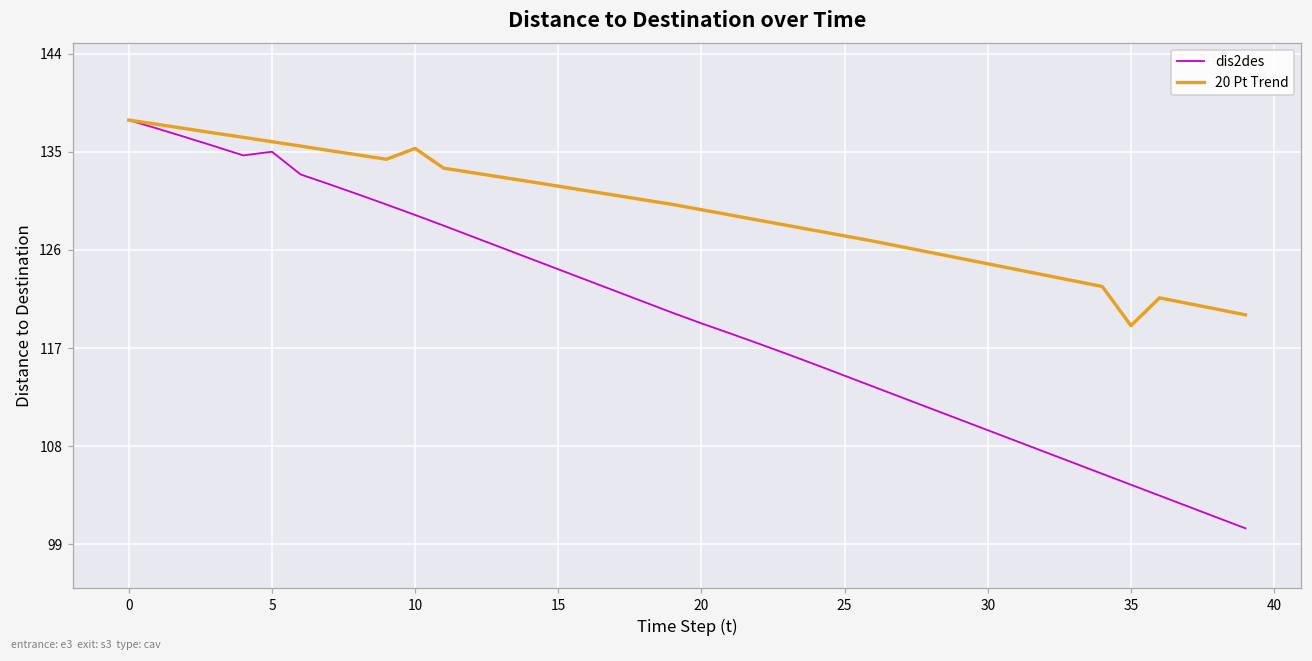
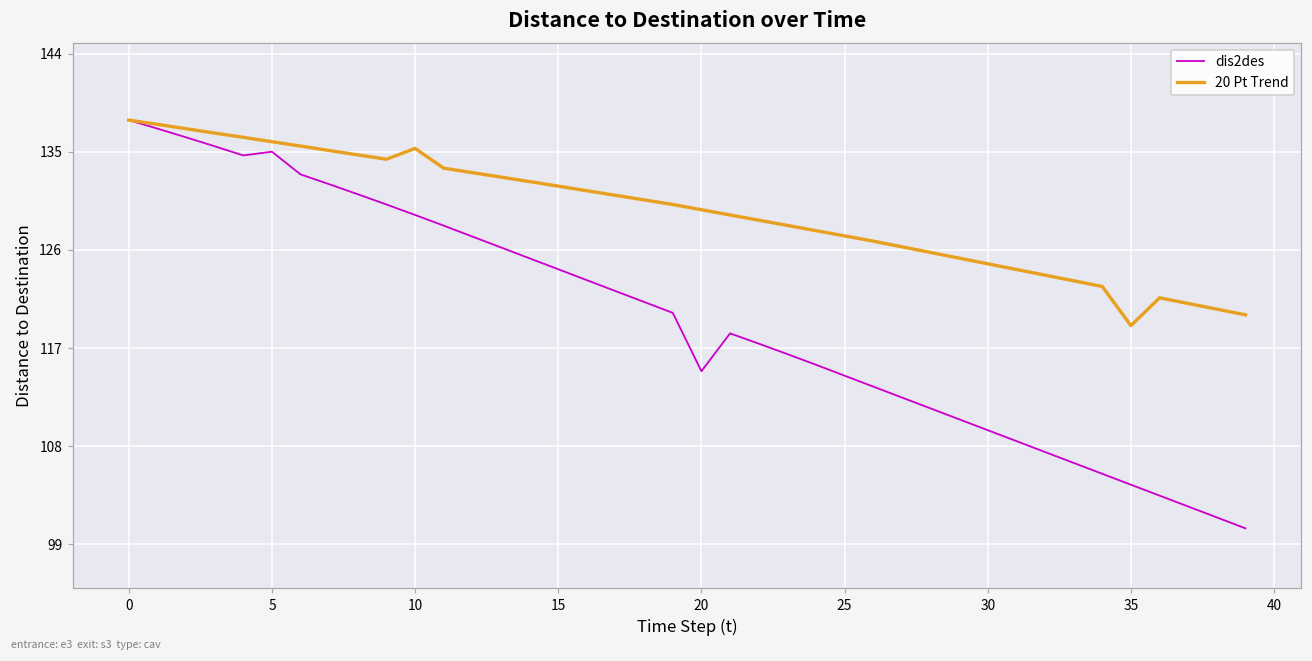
dis2des, 20: 119 -> 115
